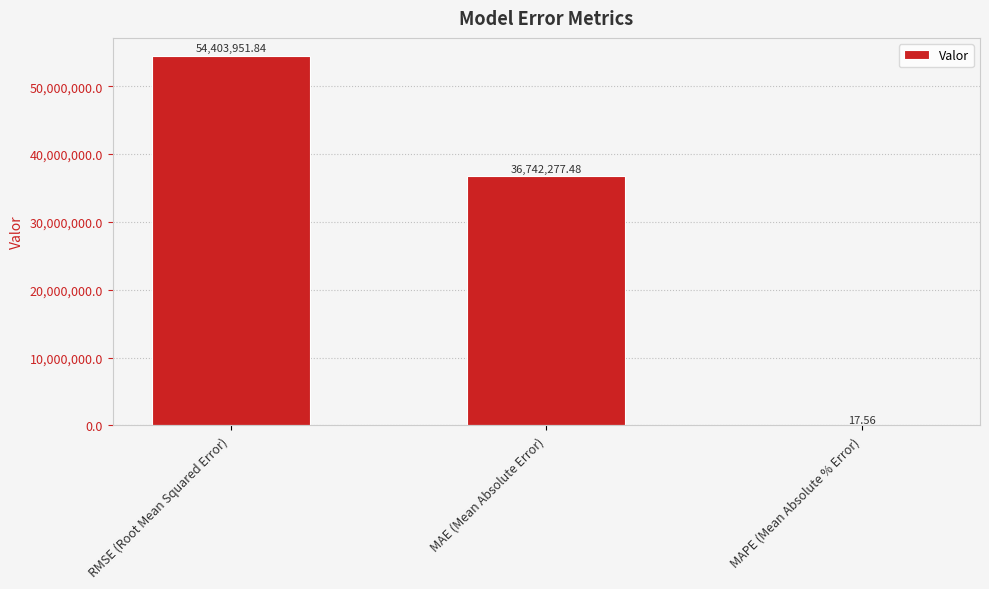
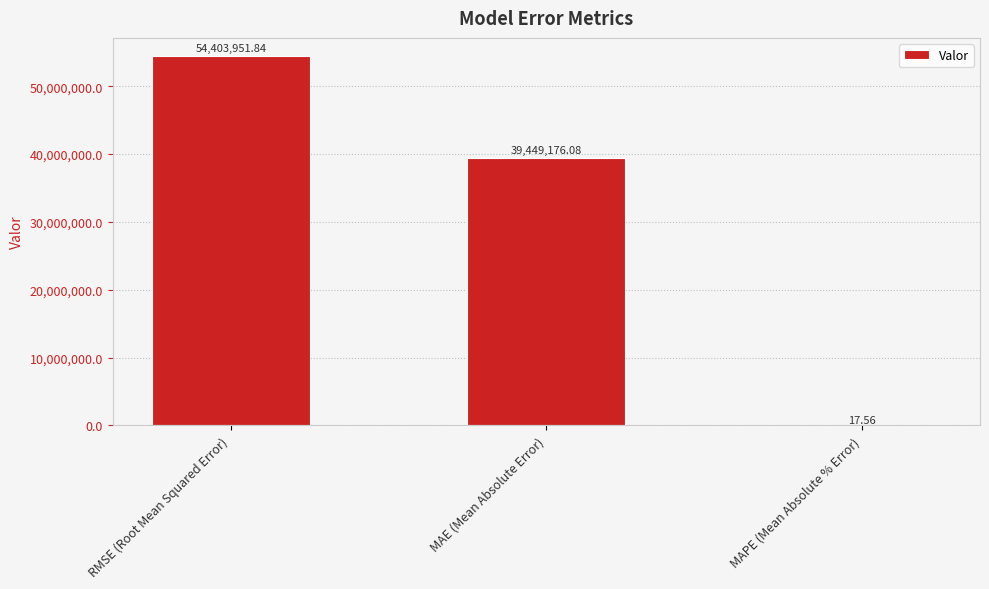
MAE (Mean Absolute Error): 36,742,277.48 -> 39,449,176.08
